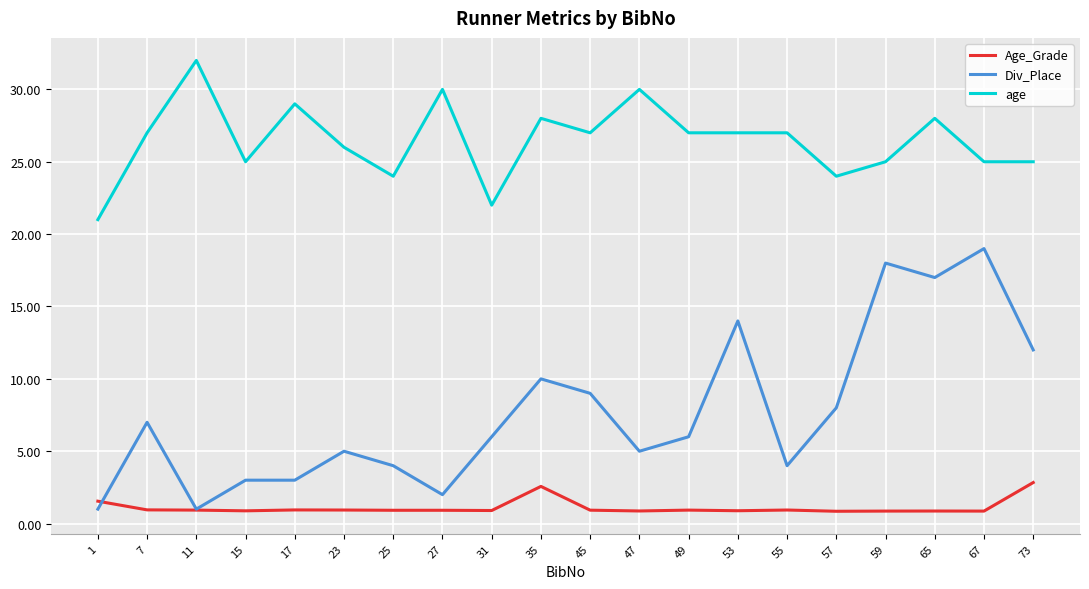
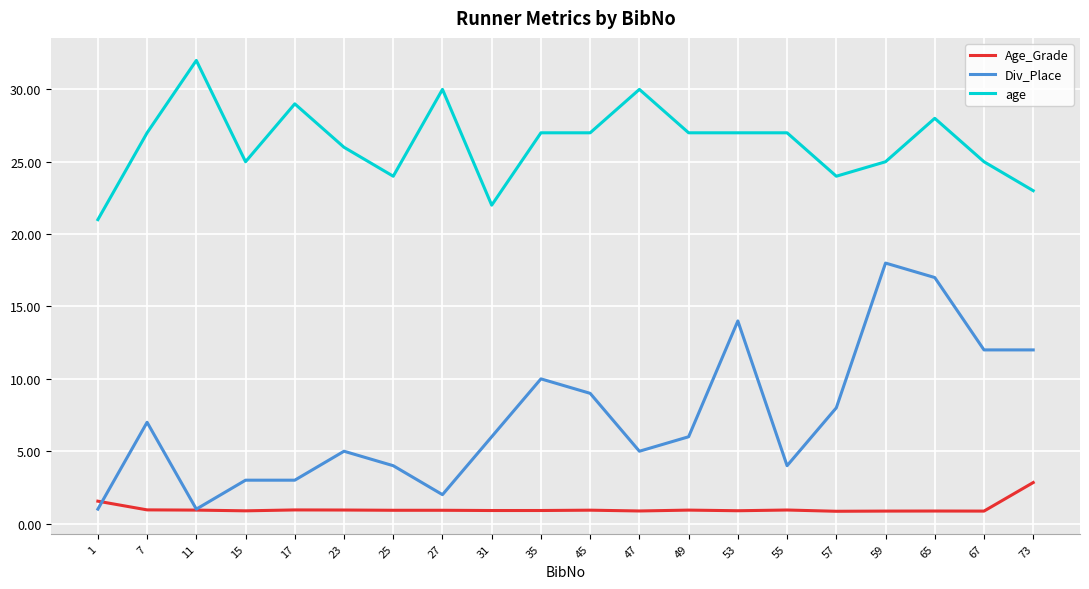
Age_Grade, 35: 2.6 -> 0.9
age, 35: 28 -> 27
Div_Place, 67: 19 -> 12
age, 73: 25 -> 23
